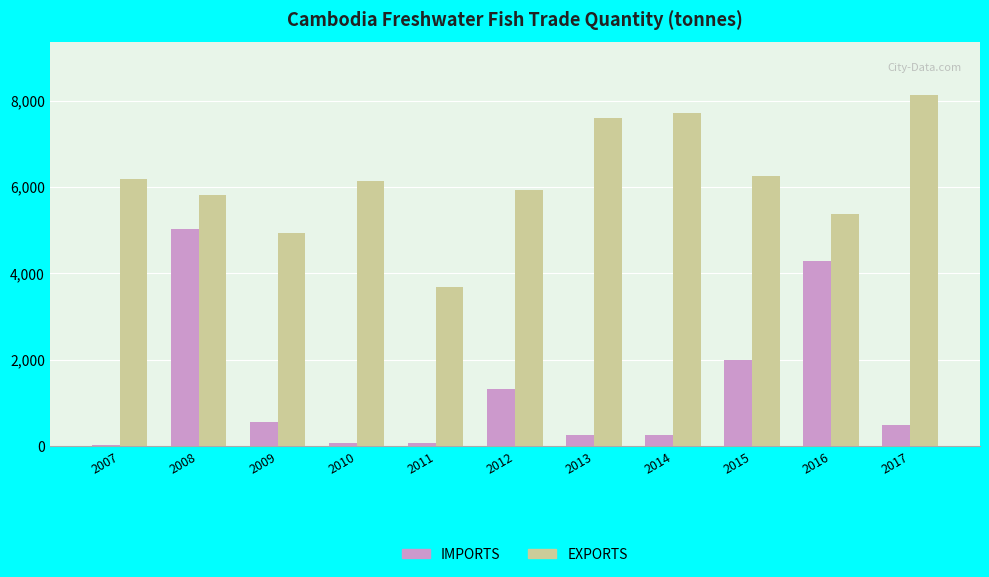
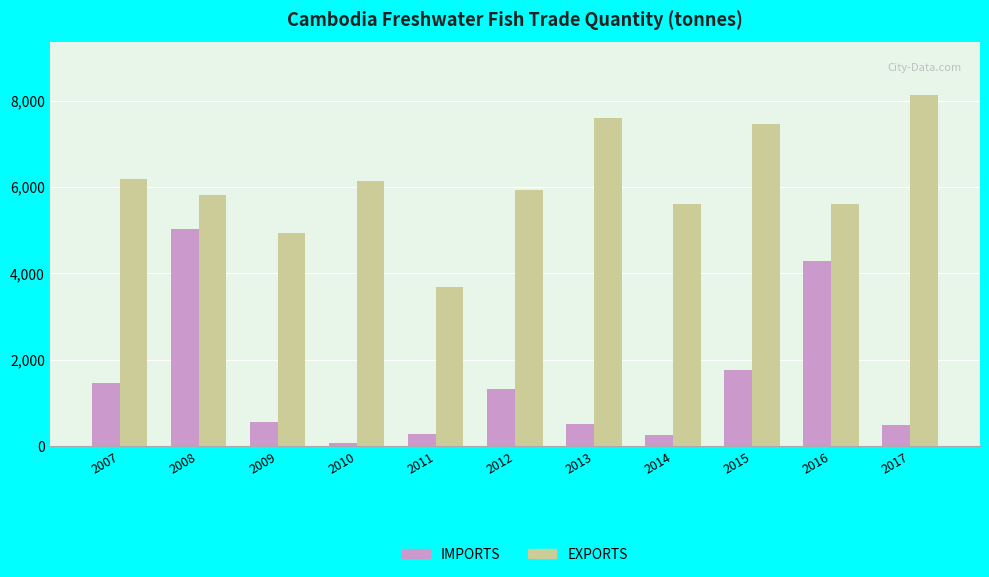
IMPORTS, 2007: 0 -> 1,500
IMPORTS, 2011: 100 -> 300
IMPORTS, 2013: 300 -> 500
EXPORTS, 2014: 7,700 -> 5,600
IMPORTS, 2015: 2,000 -> 1,800
EXPORTS, 2015: 6,300 -> 7,500
EXPORTS, 2016: 5,400 -> 5,600
